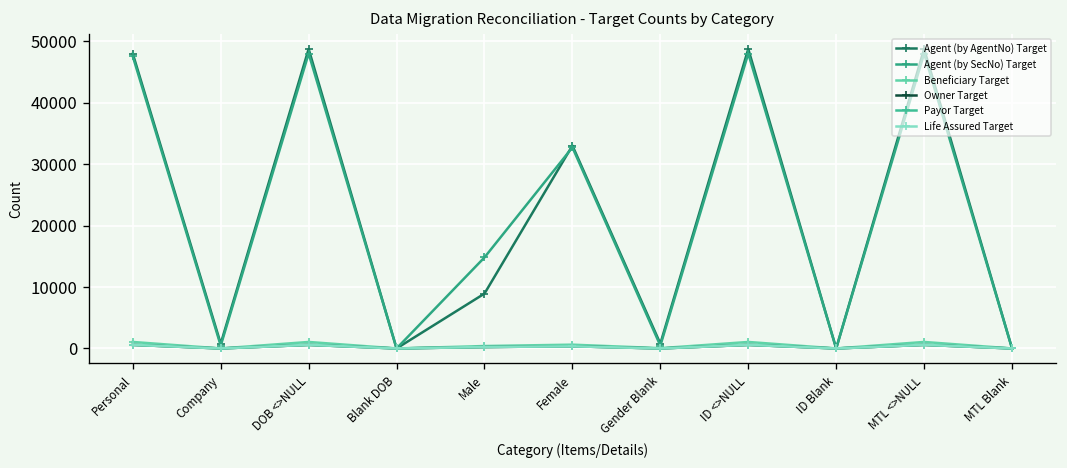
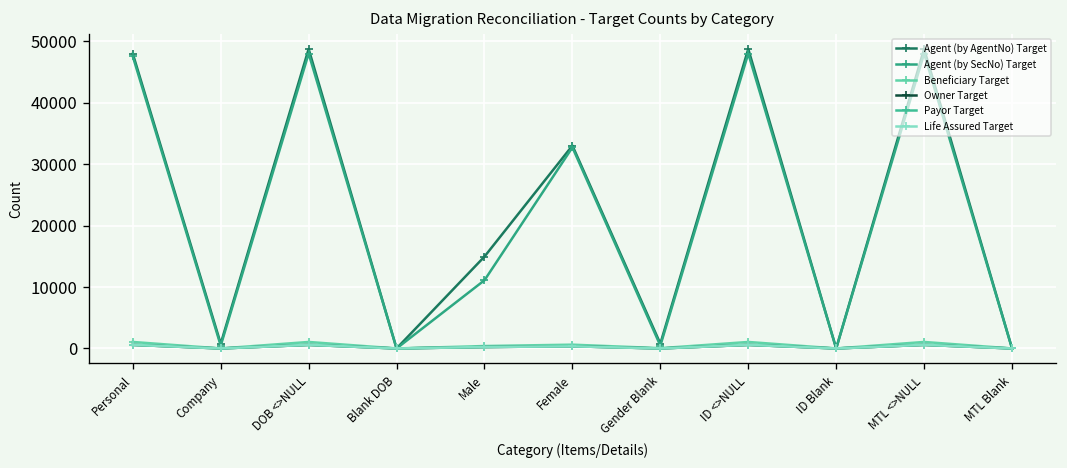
Agent (by AgentNo) Target, Male: 9000 -> 15000
Agent (by SecNo) Target, Male: 15000 -> 11000
